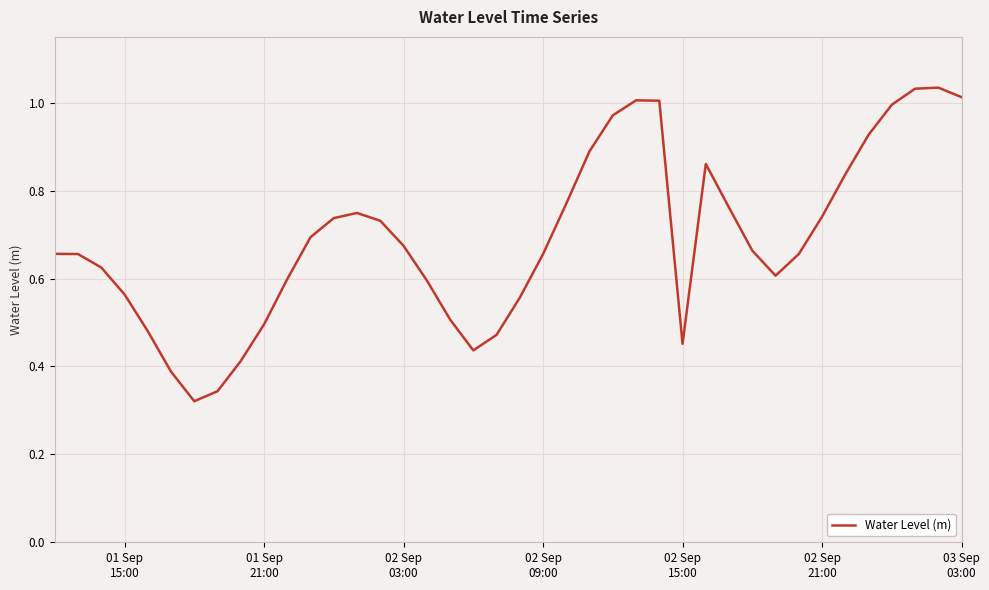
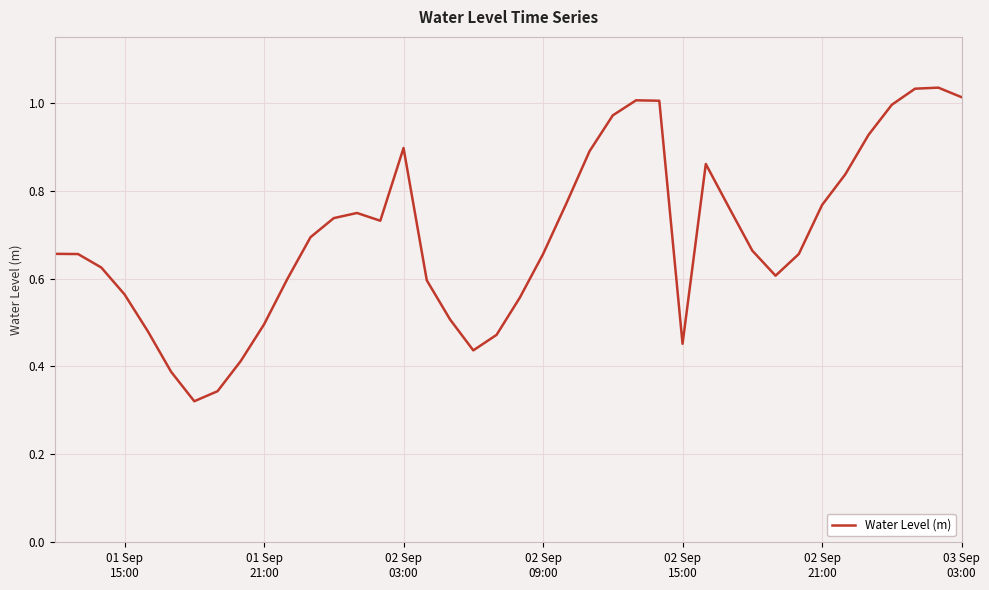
02 Sep 03:00: 0.67 -> 0.90
02 Sep 21:00: 0.74 -> 0.77
